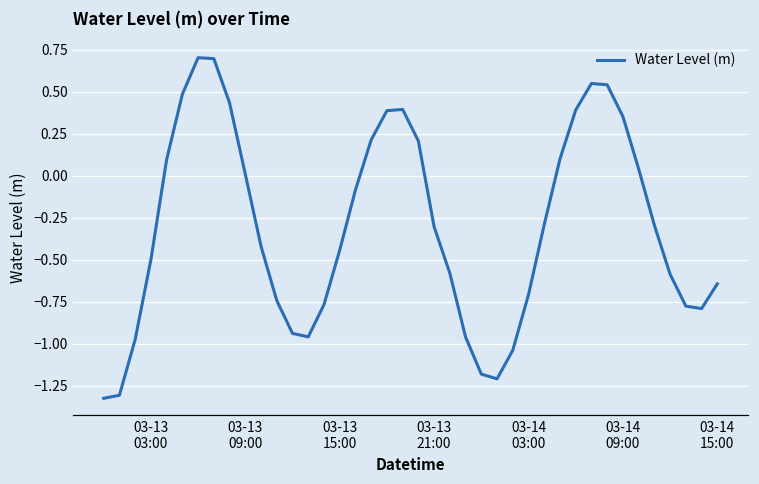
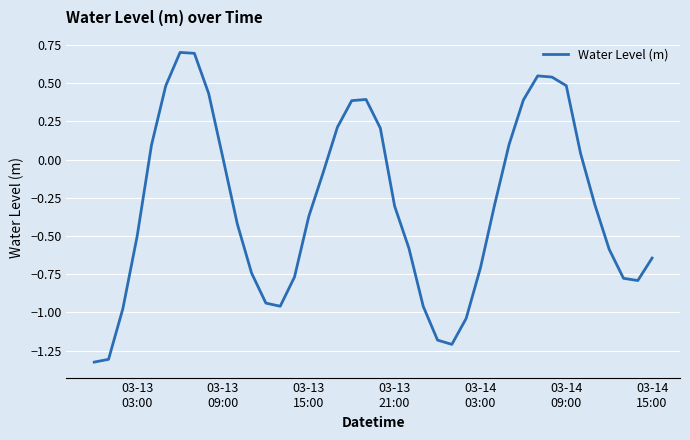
03-13 15:00: -0.44 -> -0.37
03-14 09:00: 0.35 -> 0.48
